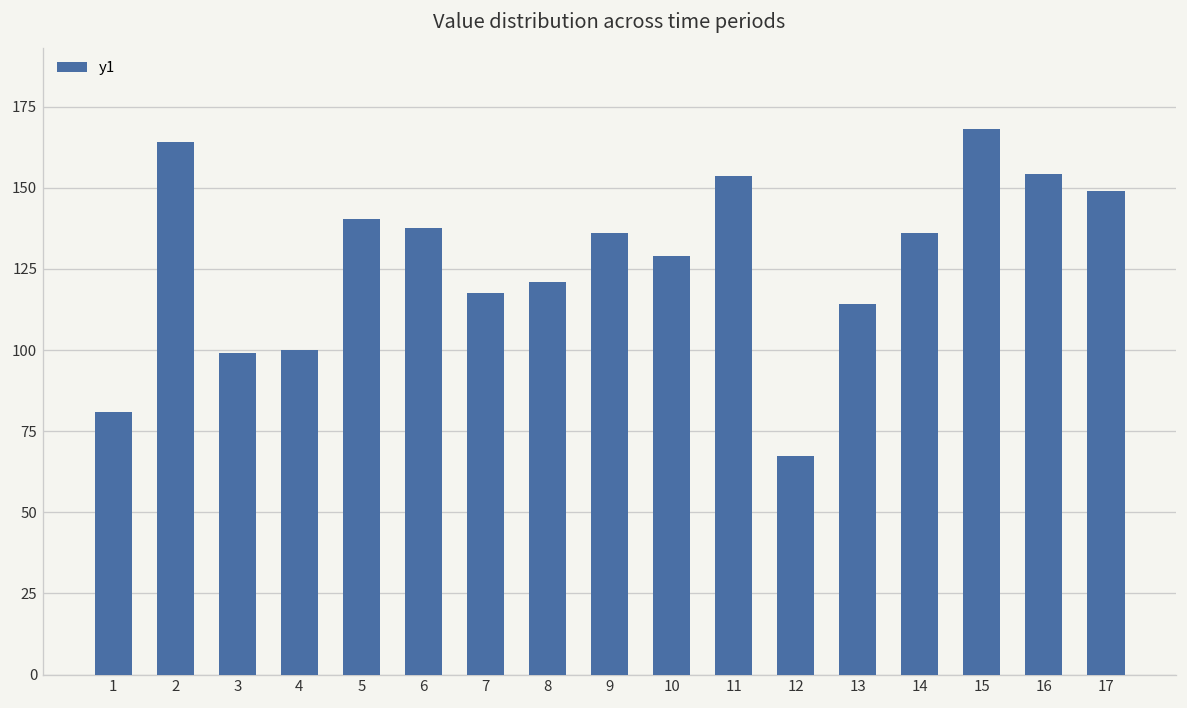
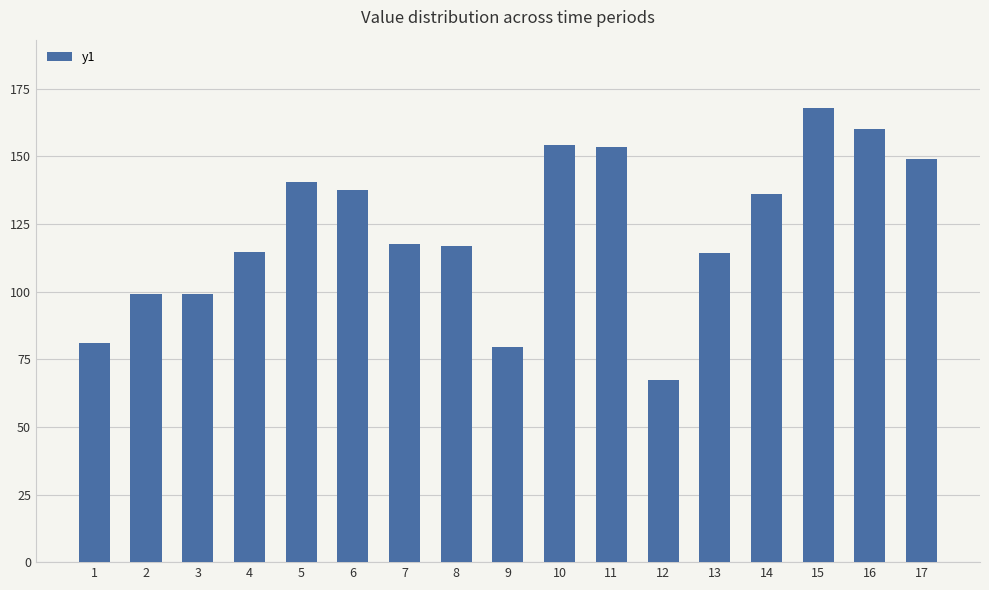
2: 164 -> 99
4: 100 -> 115
8: 121 -> 117
9: 136 -> 80
10: 129 -> 154
16: 154 -> 160
